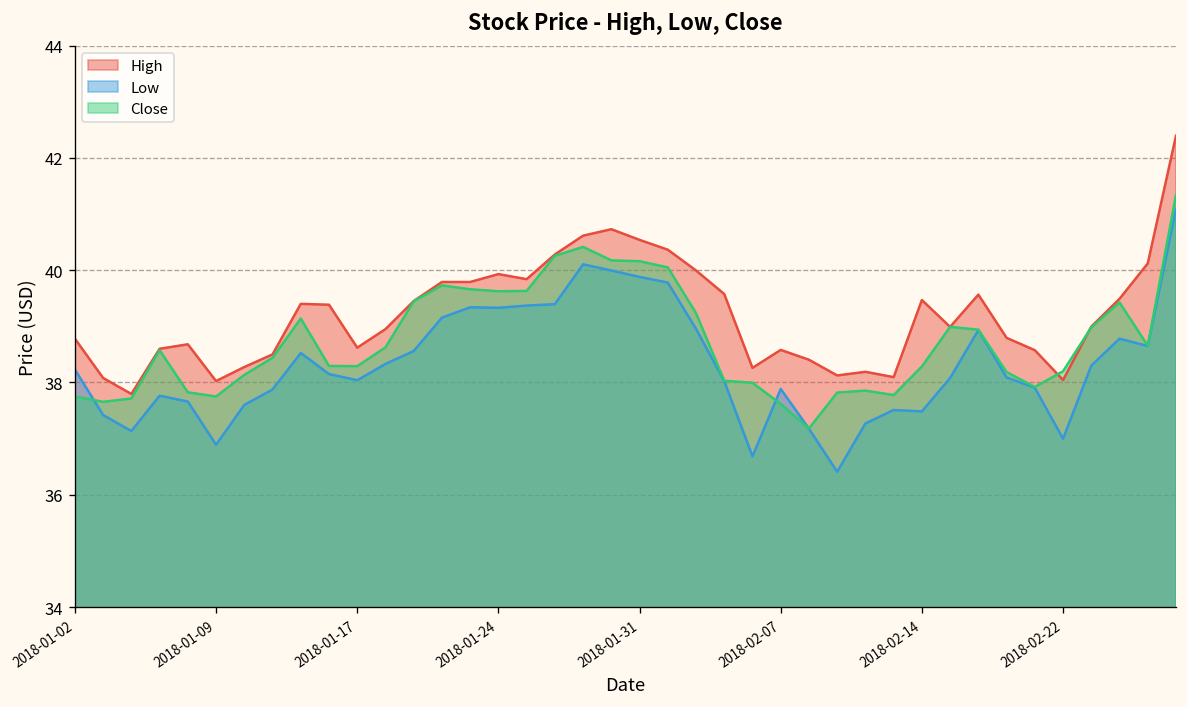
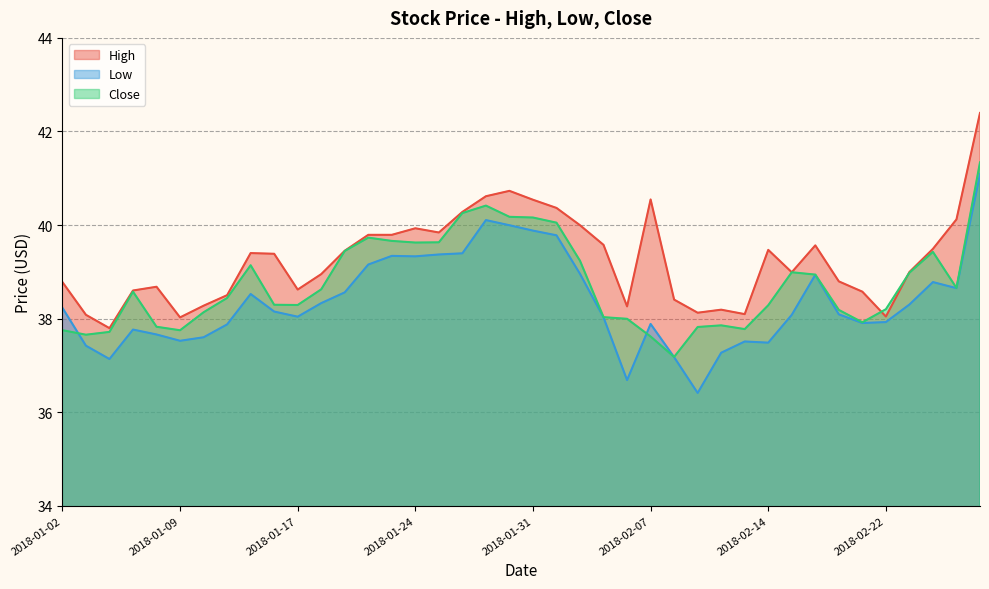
Low, 2018-01-09: 36.9 -> 37.5
High, 2018-02-07: 38.6 -> 40.5
Low, 2018-02-22: 37.0 -> 37.9
